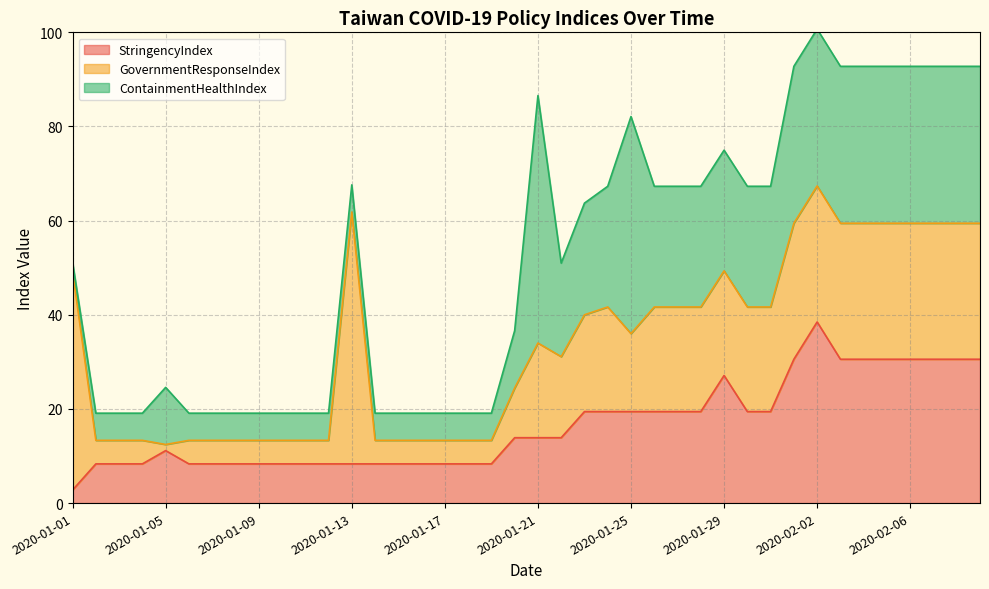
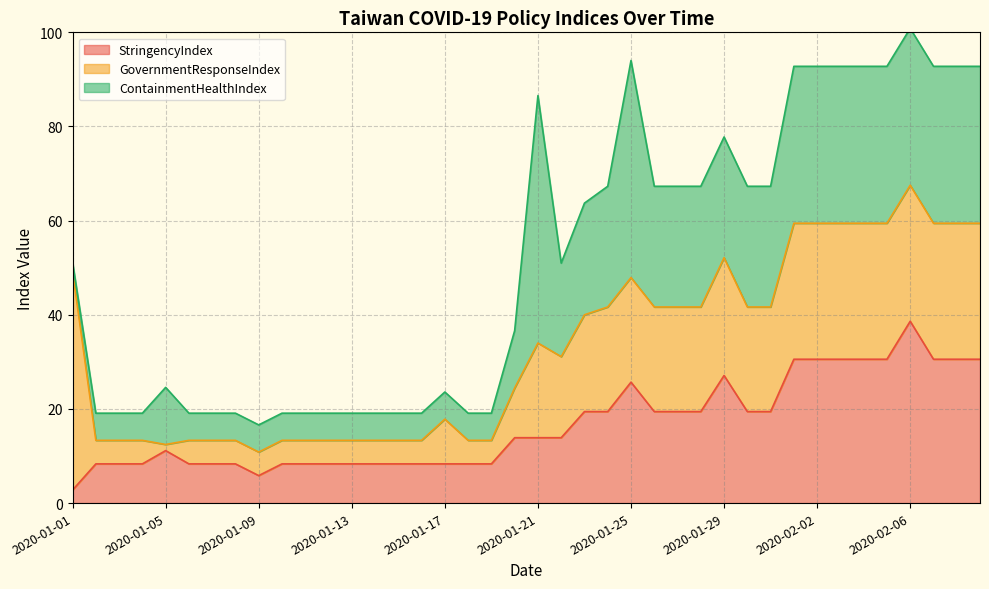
StringencyIndex, 2020-01-09: 8 -> 6
GovernmentResponseIndex, 2020-01-13: 54 -> 5
GovernmentResponseIndex, 2020-01-17: 5 -> 9
StringencyIndex, 2020-01-25: 19 -> 26
GovernmentResponseIndex, 2020-01-25: 17 -> 22
GovernmentResponseIndex, 2020-01-29: 22 -> 25
StringencyIndex, 2020-02-02: 38 -> 31
StringencyIndex, 2020-02-06: 31 -> 39
